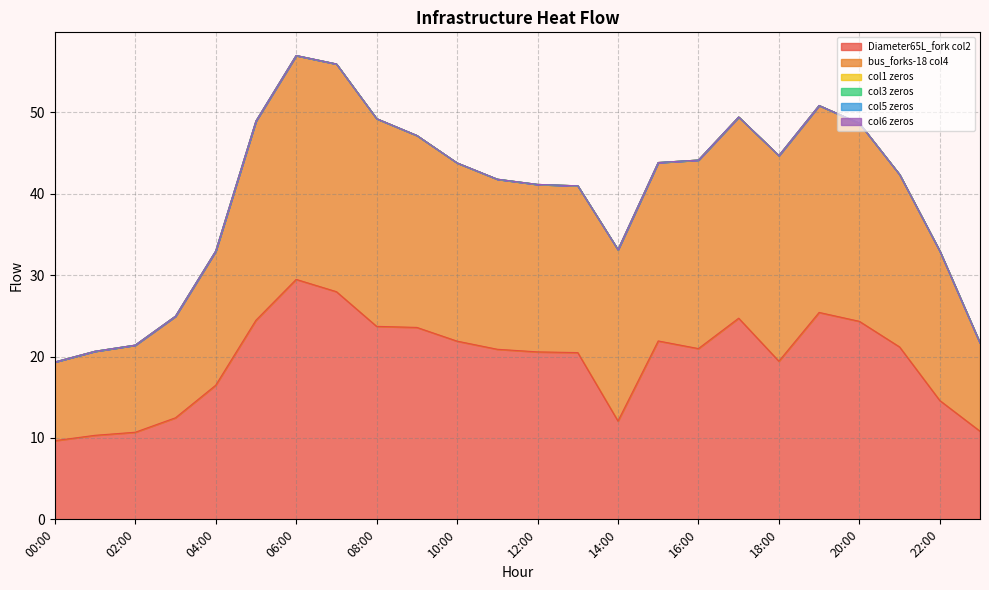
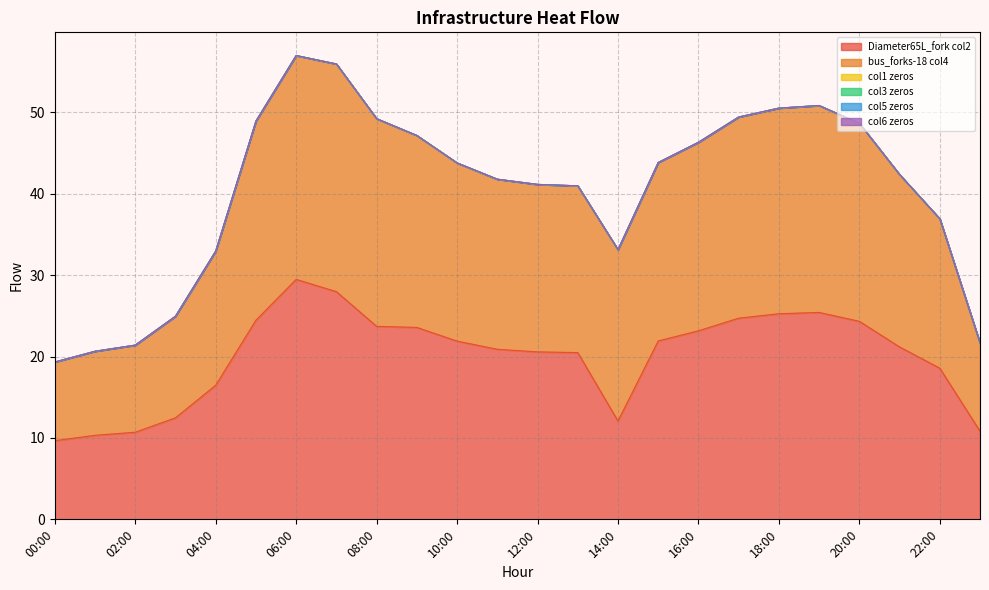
Diameter65L_fork col2, 16:00: 21 -> 23
Diameter65L_fork col2, 18:00: 19 -> 25
Diameter65L_fork col2, 22:00: 15 -> 19
